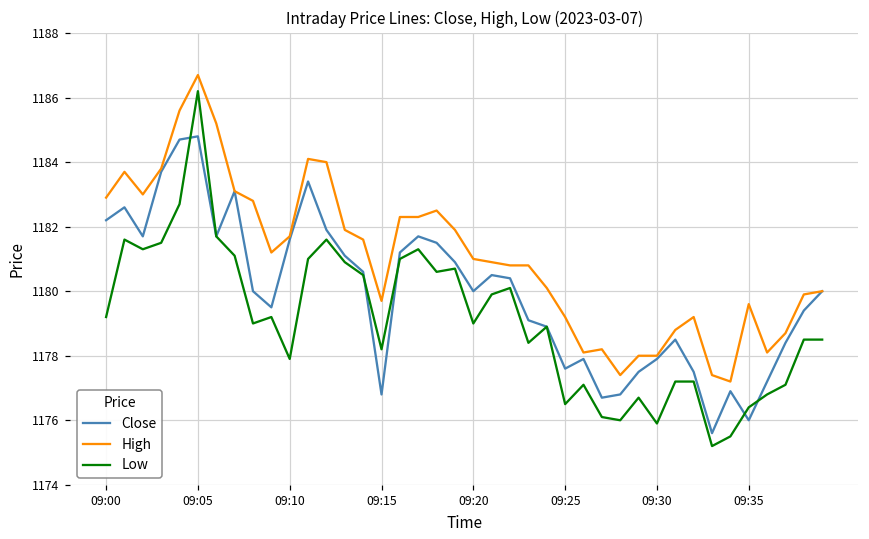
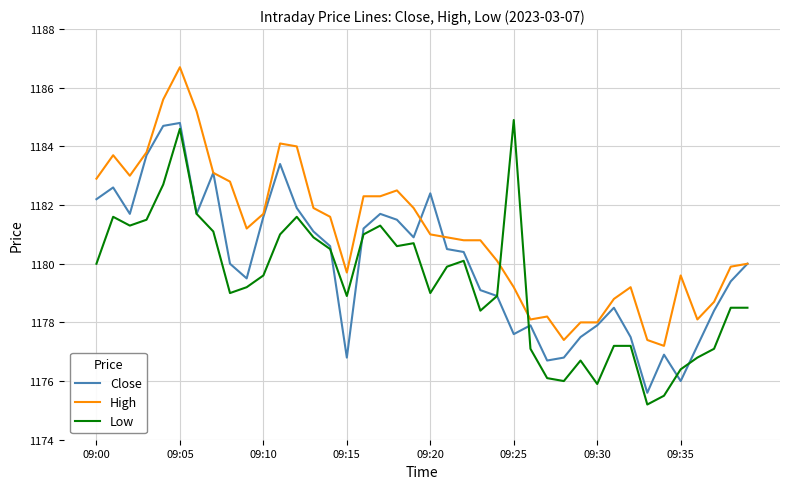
Low, 09:00: 1179.2 -> 1180.0
Low, 09:05: 1186.2 -> 1184.6
Low, 09:10: 1177.9 -> 1179.6
Low, 09:15: 1178.2 -> 1178.9
Close, 09:20: 1180.0 -> 1182.4
Low, 09:25: 1176.5 -> 1184.9
